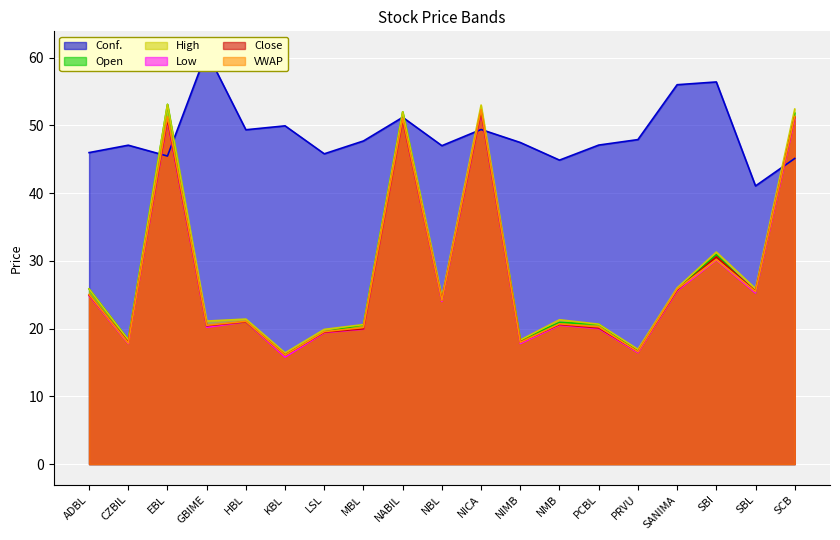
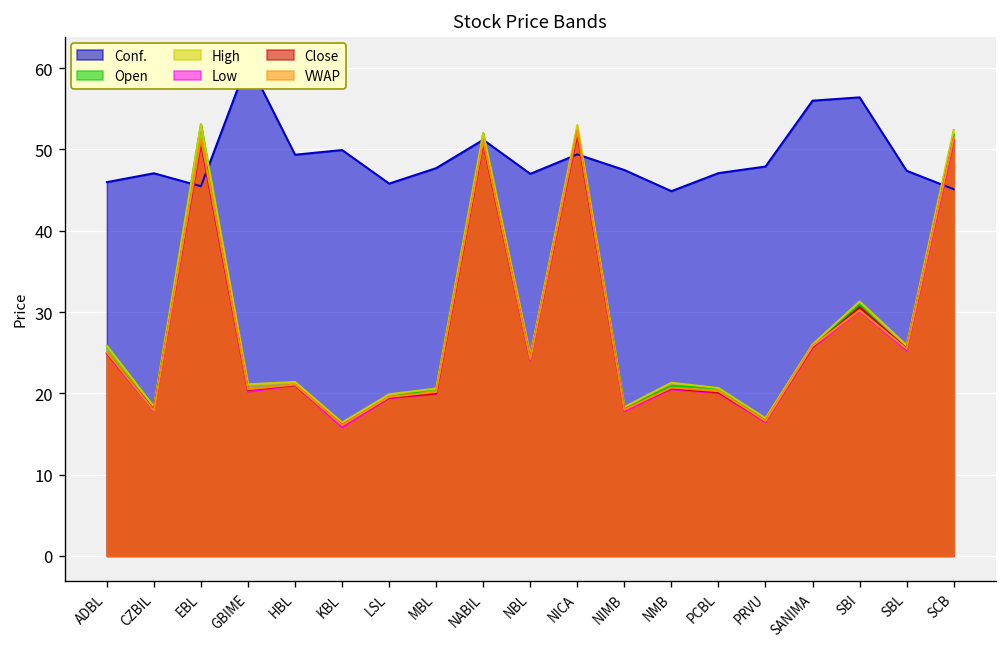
Conf., SBL: 41 -> 47
